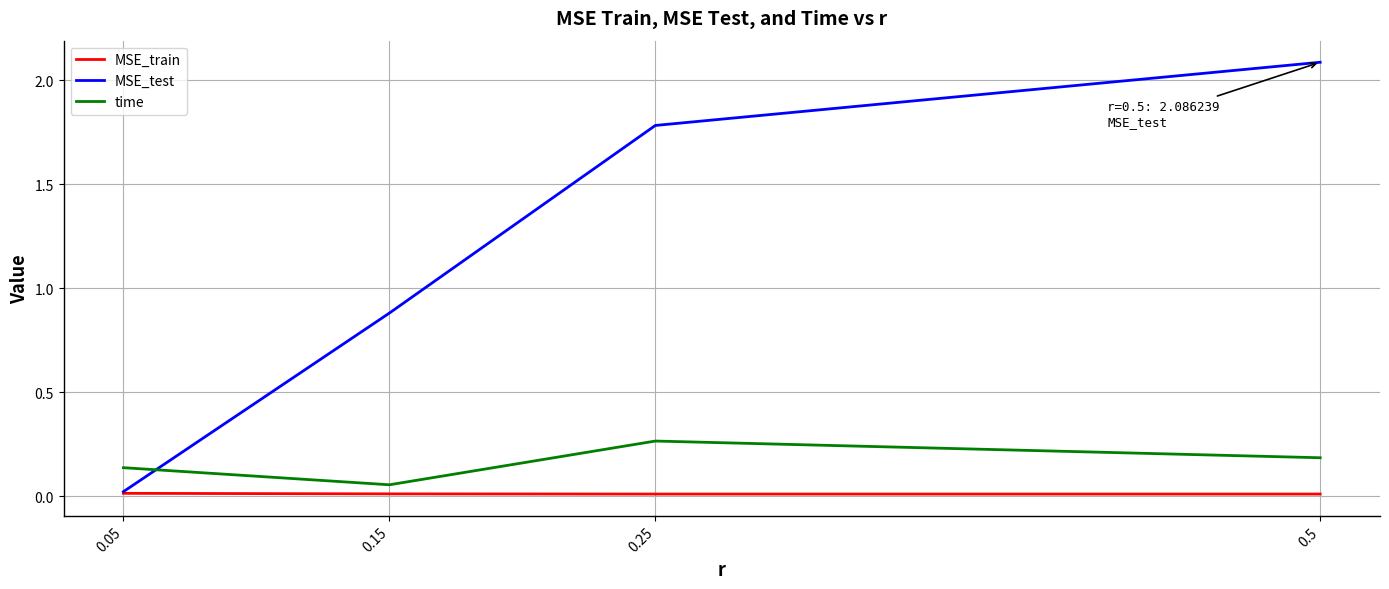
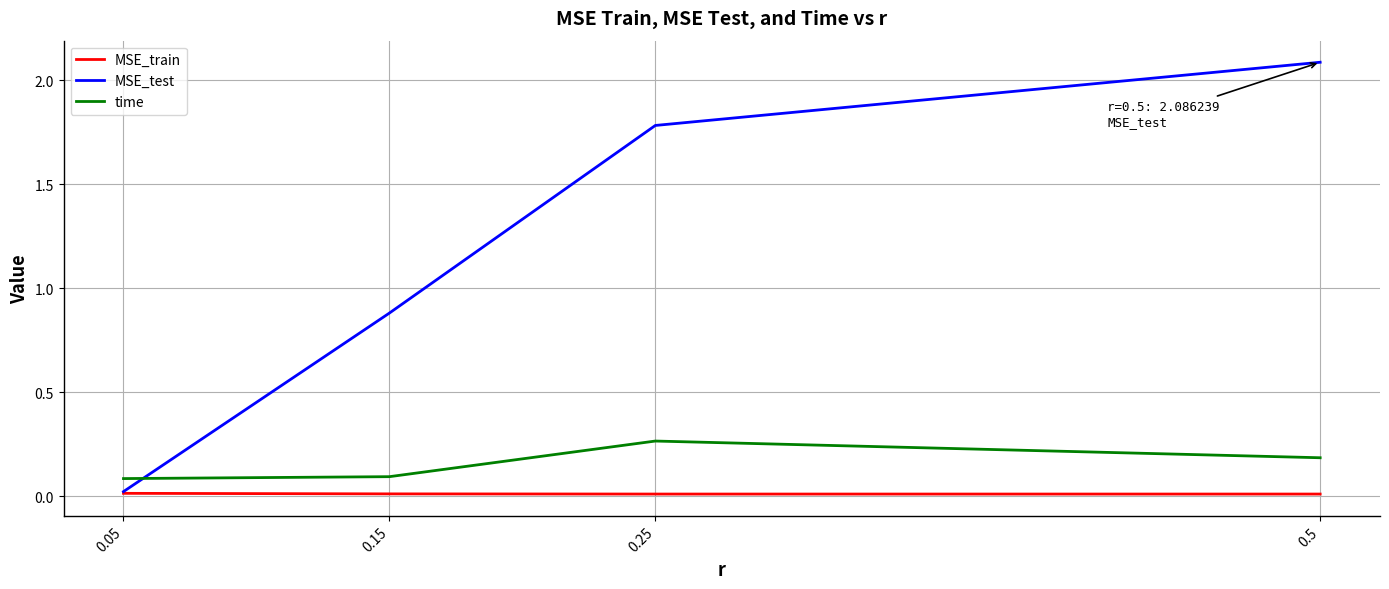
time, 0.05: 0.14 -> 0.08
time, 0.15: 0.05 -> 0.09
